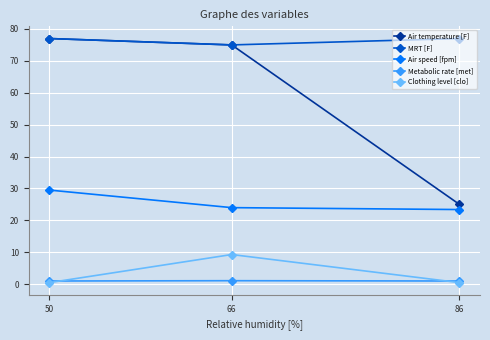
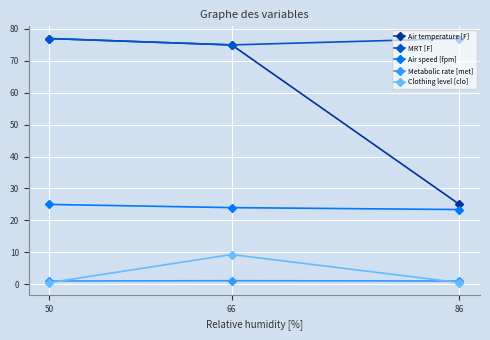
Air speed [fpm], 50: 30 -> 25
